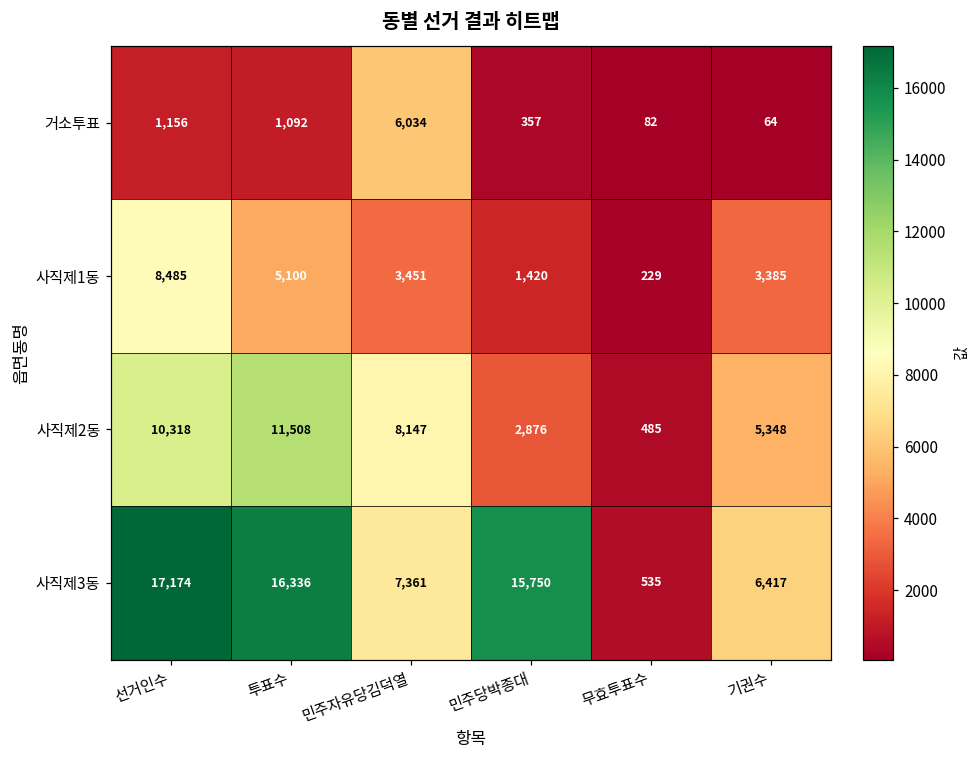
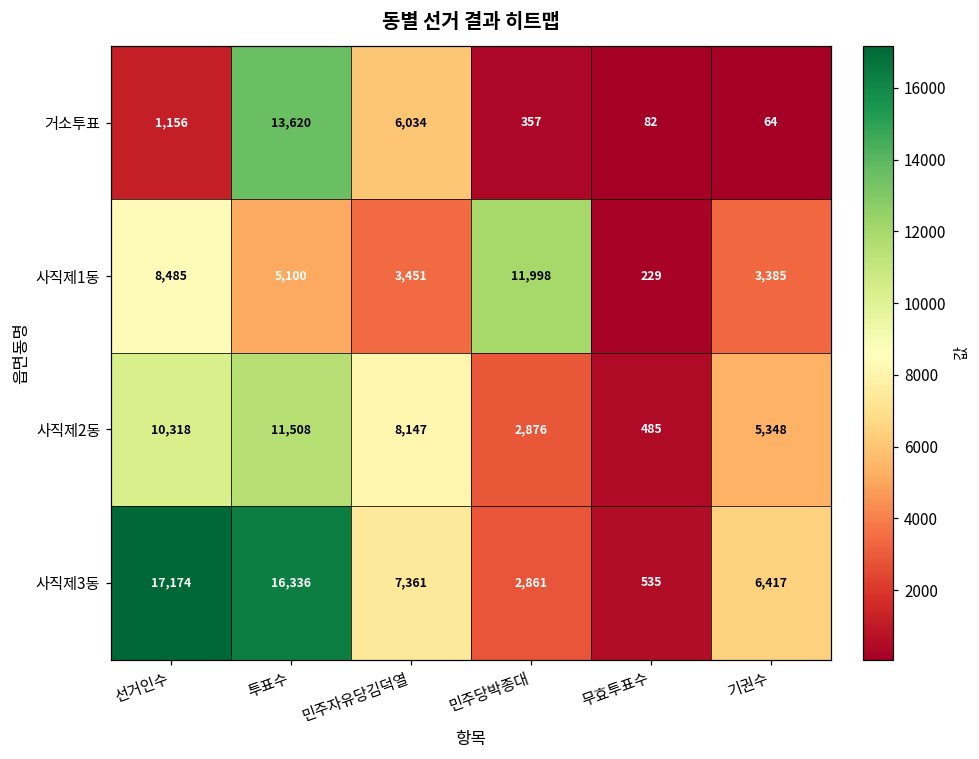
거소투표, 투표수: 1,092 -> 13,620
사직제1동, 민주당박종대: 1,420 -> 11,998
사직제3동, 민주당박종대: 15,750 -> 2,861
